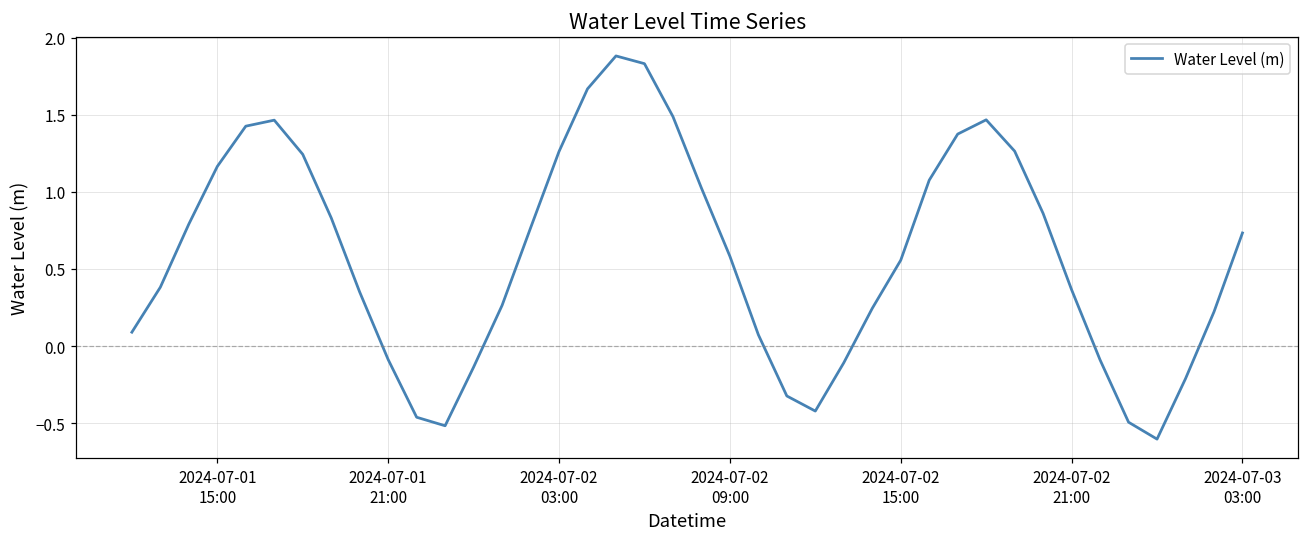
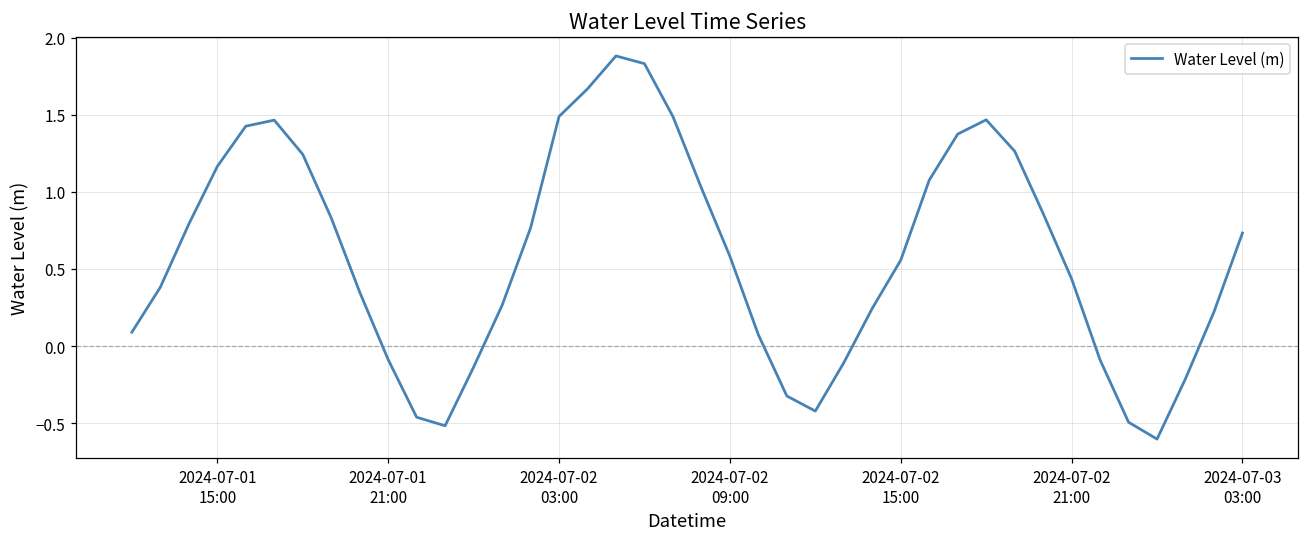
2024-07-02 03:00: 1.26 -> 1.49
2024-07-02 21:00: 0.37 -> 0.44
